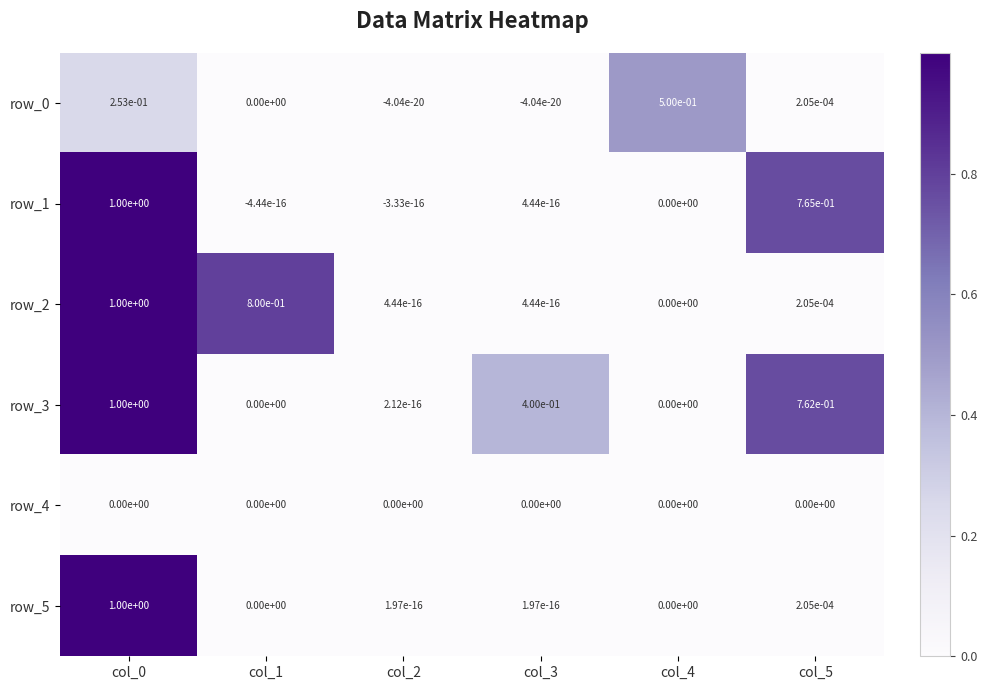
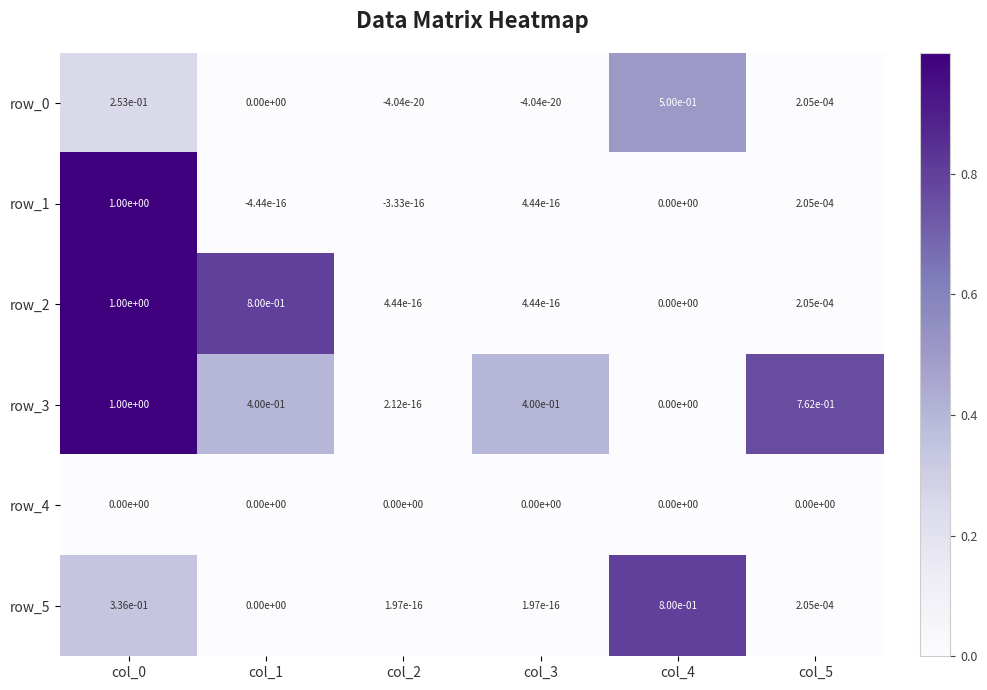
row_1, col_5: 7.65e-01 -> 2.05e-04
row_3, col_1: 0.00e+00 -> 4.00e-01
row_5, col_0: 1.00e+00 -> 3.36e-01
row_5, col_4: 0.00e+00 -> 8.00e-01
